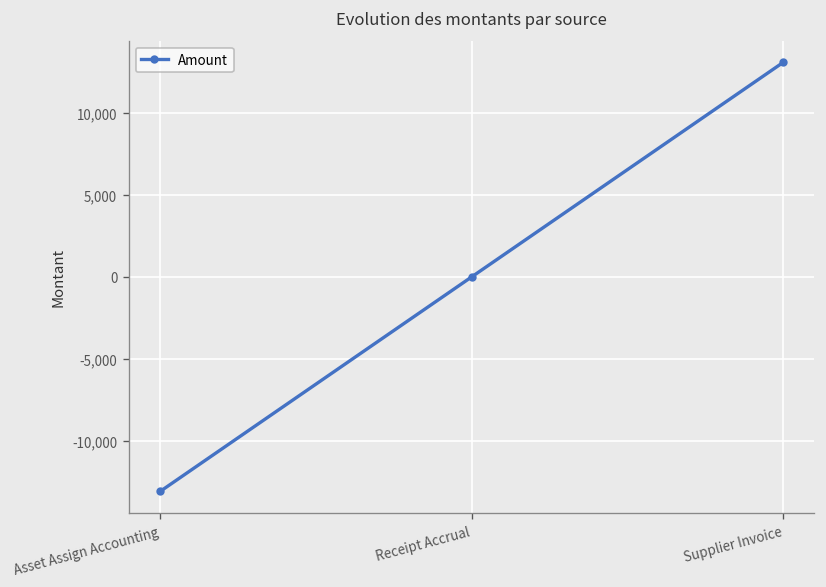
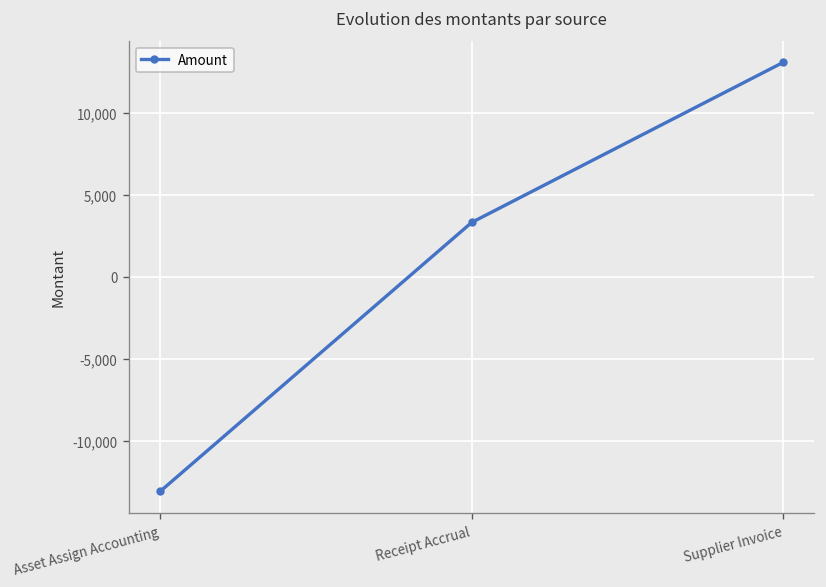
Receipt Accrual: 0 -> 3,300
